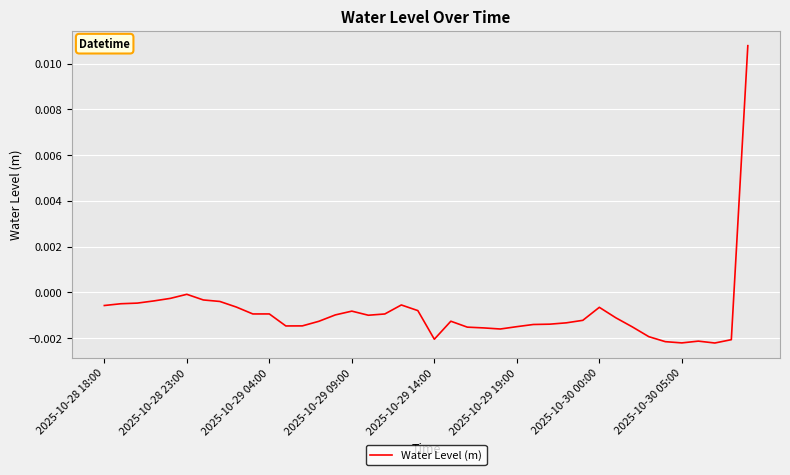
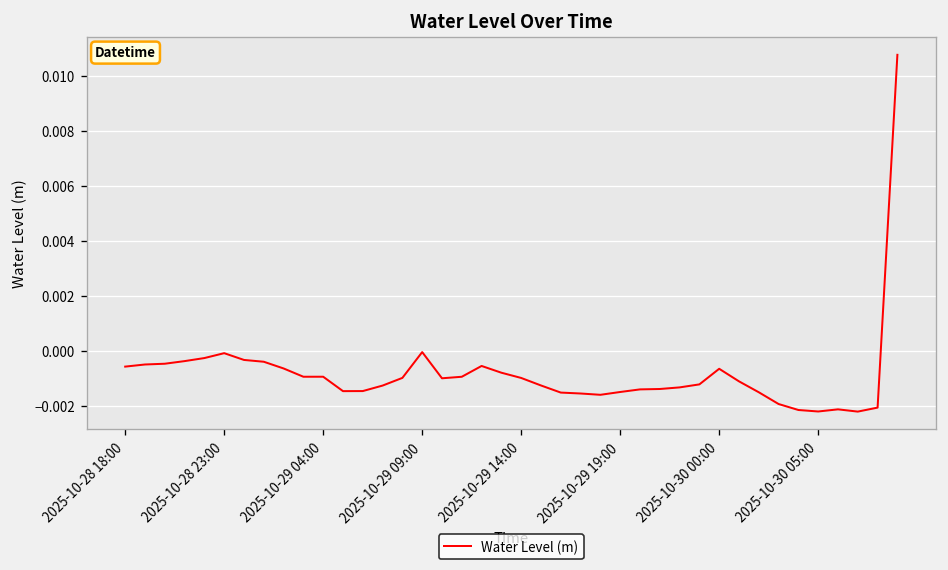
2025-10-29 09:00: -0.0008 -> 0.0000
2025-10-29 14:00: -0.0020 -> -0.0010
